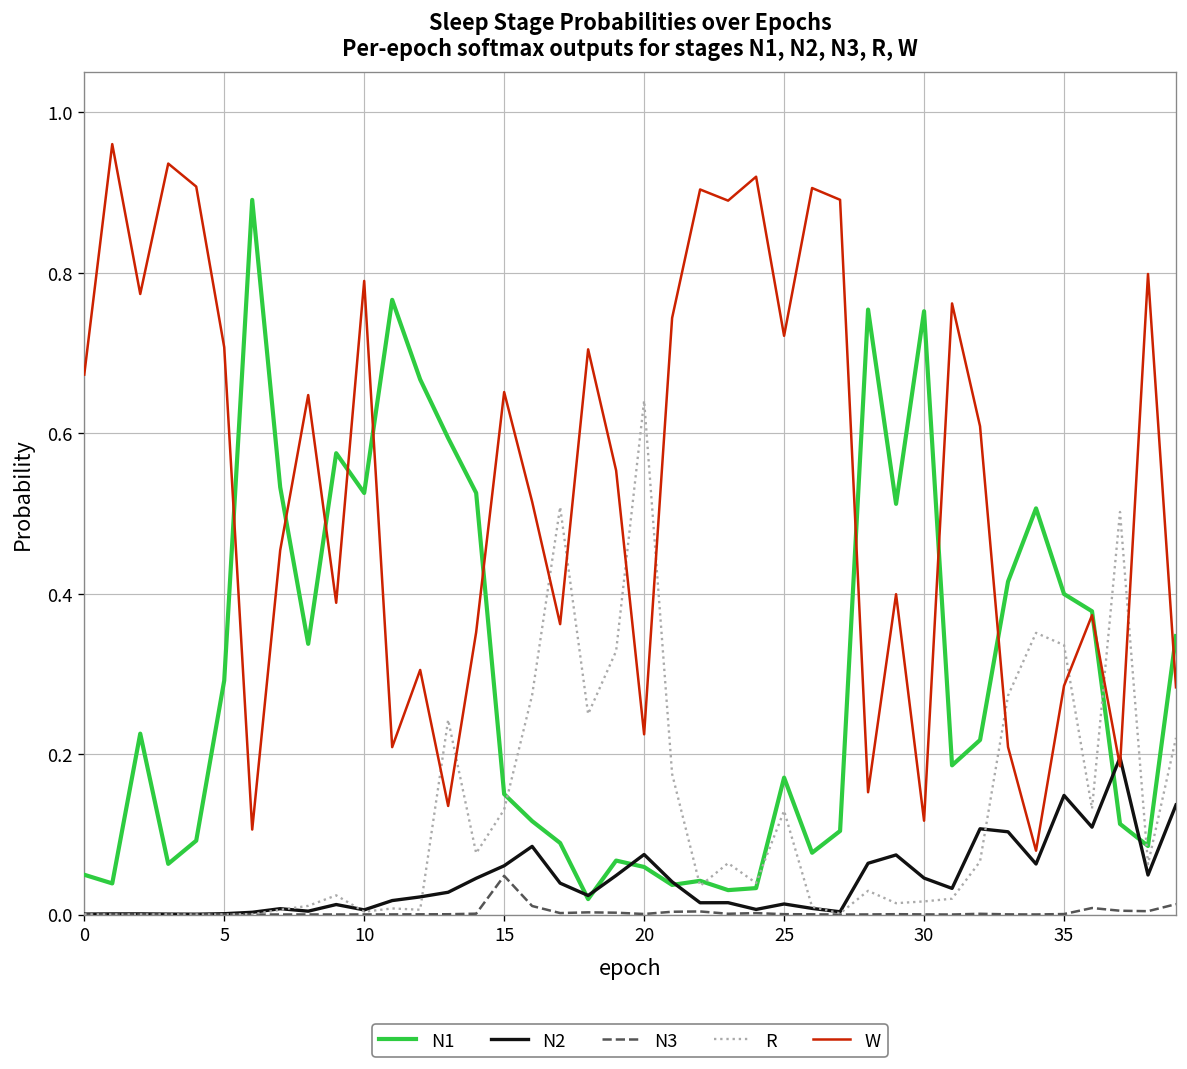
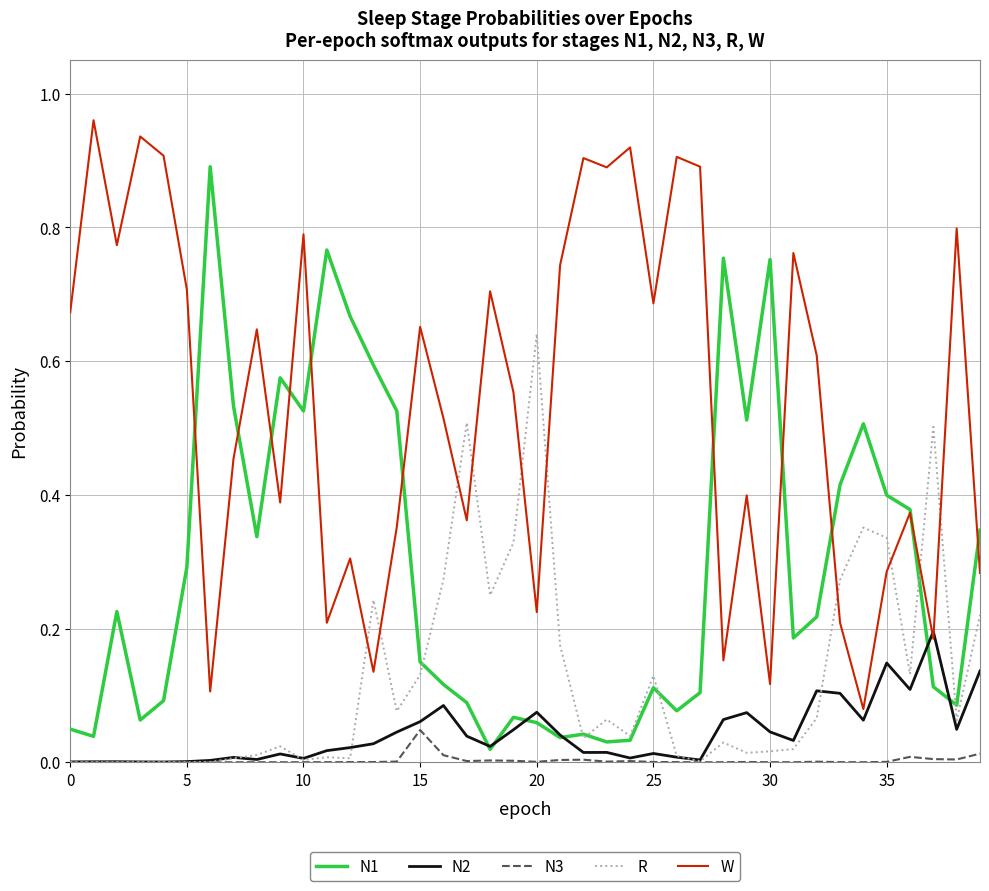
N1, 25: 0.17 -> 0.11
W, 25: 0.72 -> 0.69
